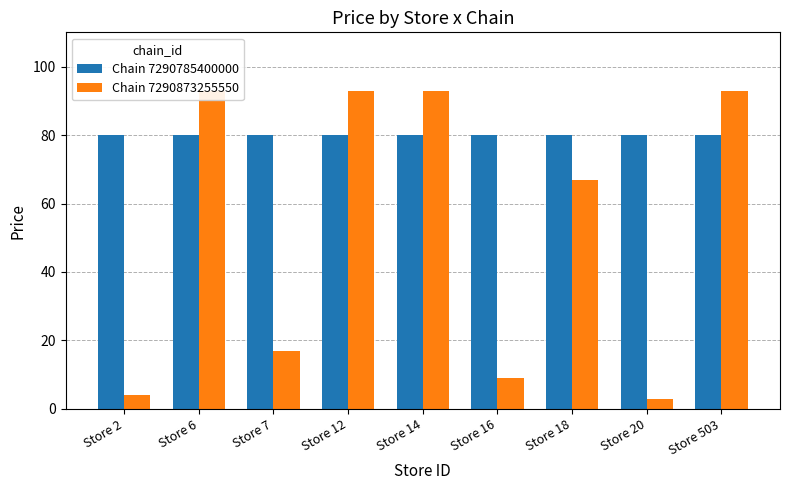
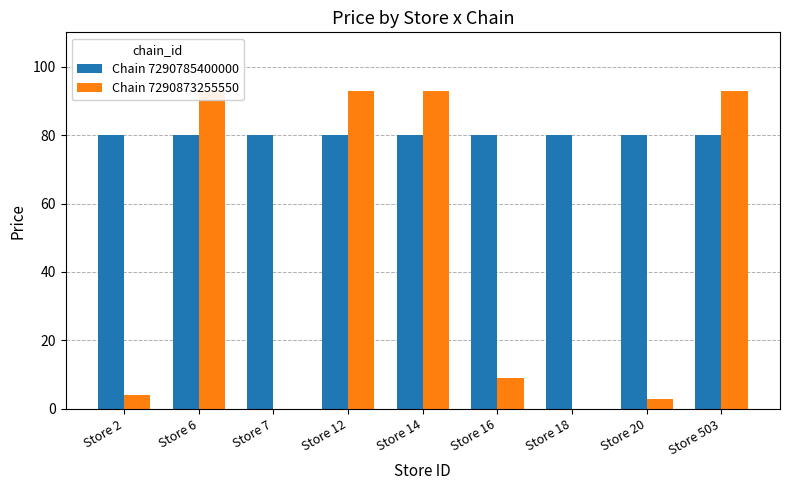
Chain 7290873255550, Store 7: 17 -> 0
Chain 7290873255550, Store 18: 67 -> 0
